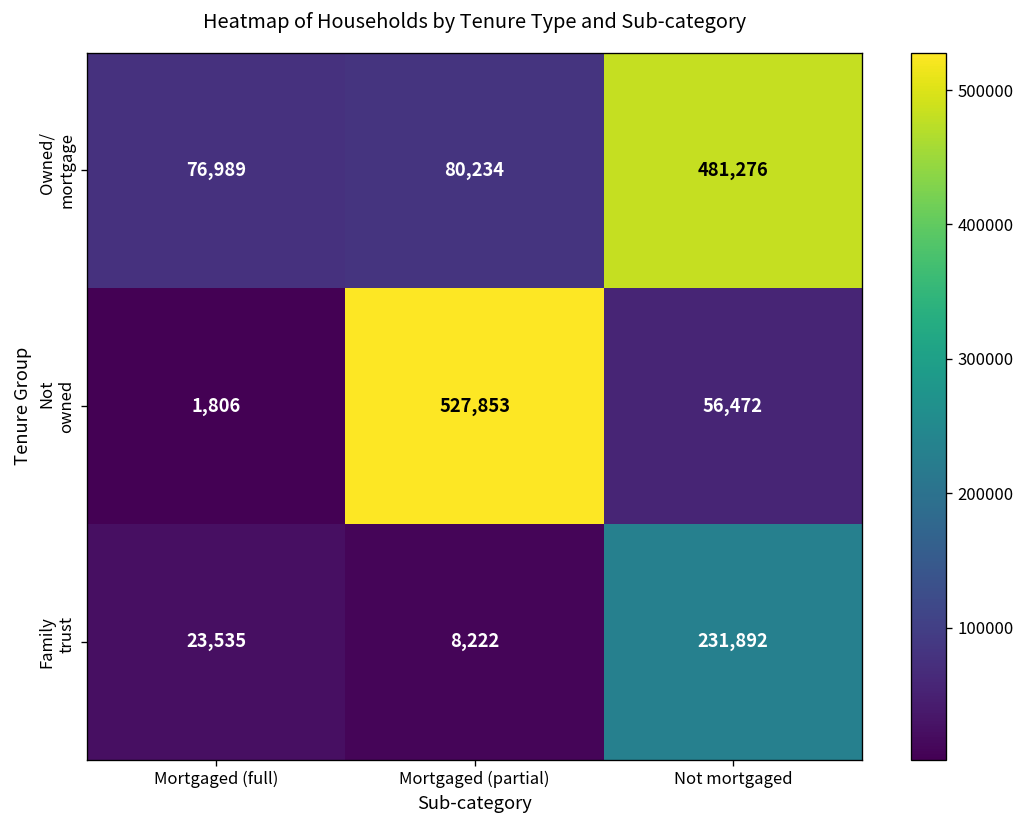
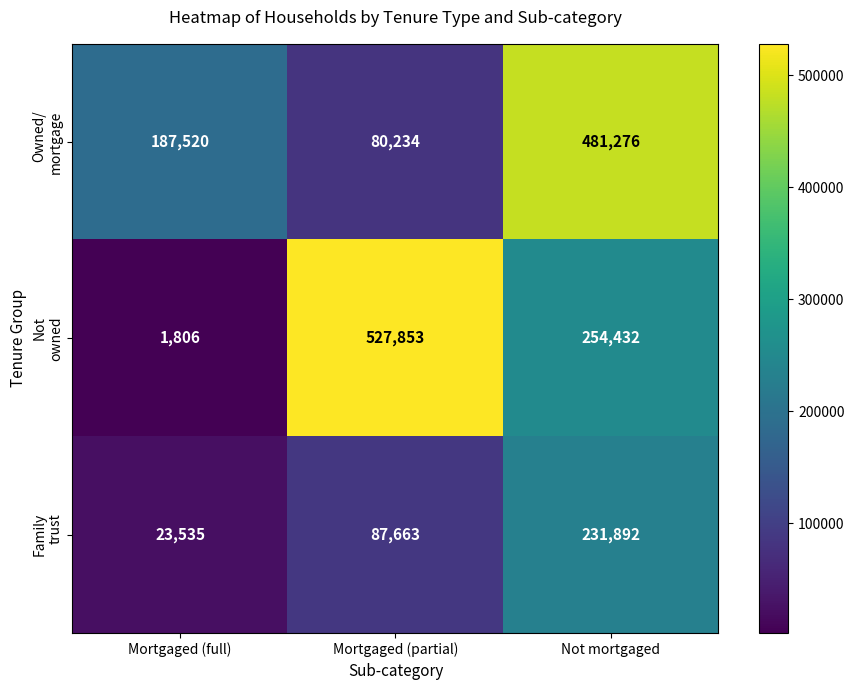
Owned/ mortgage, Mortgaged (full): 76,989 -> 187,520
Not owned, Not mortgaged: 56,472 -> 254,432
Family trust, Mortgaged (partial): 8,222 -> 87,663
